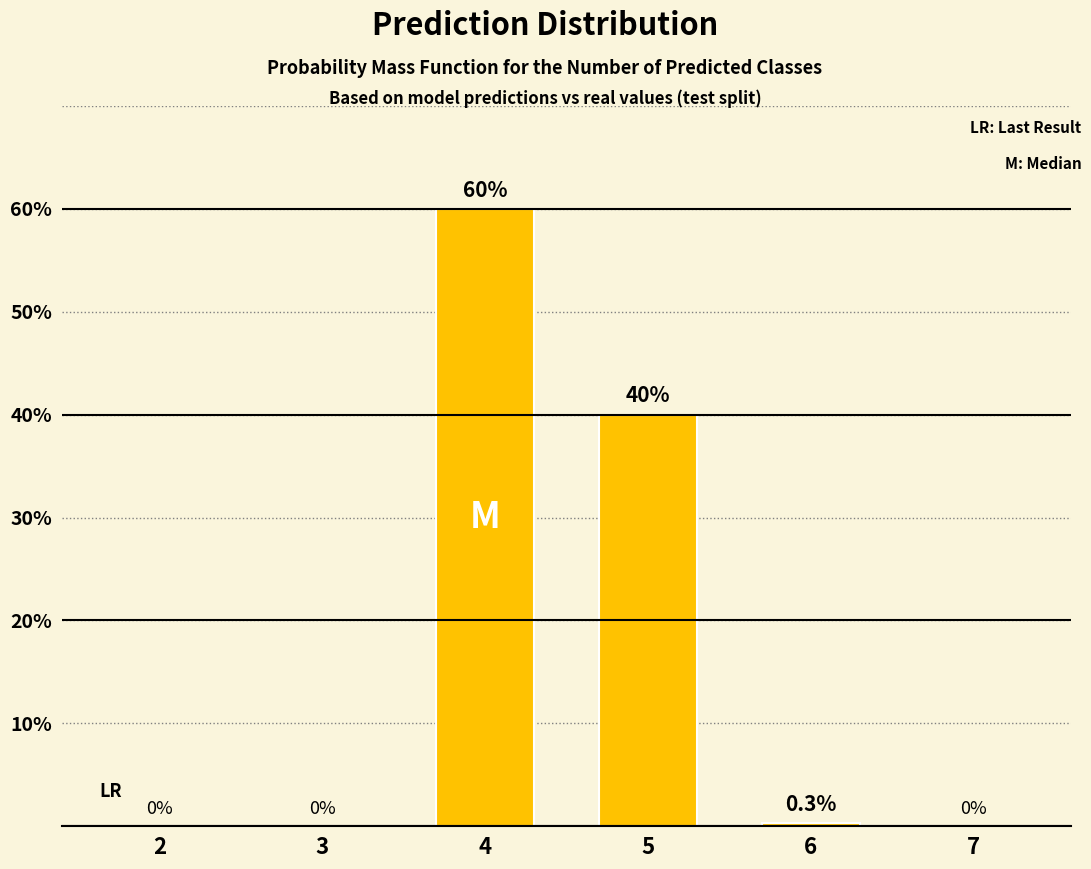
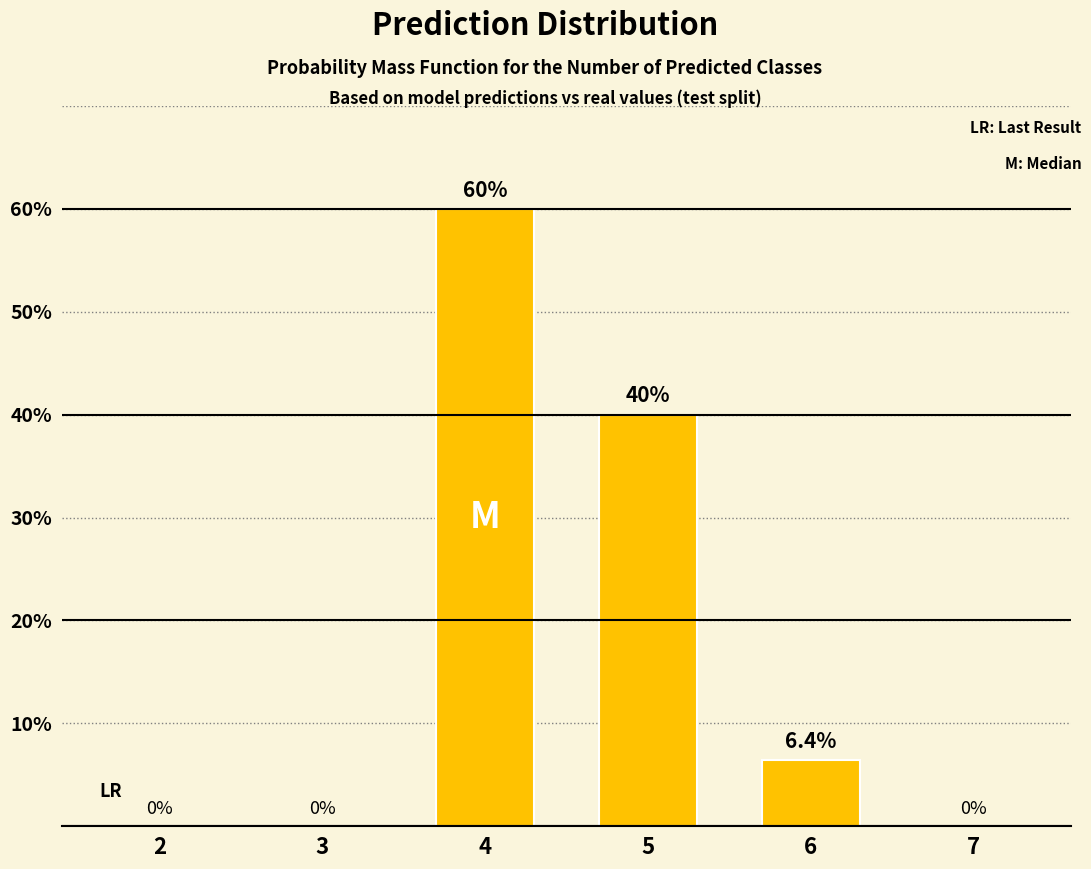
6: 0.3% -> 6.4%
